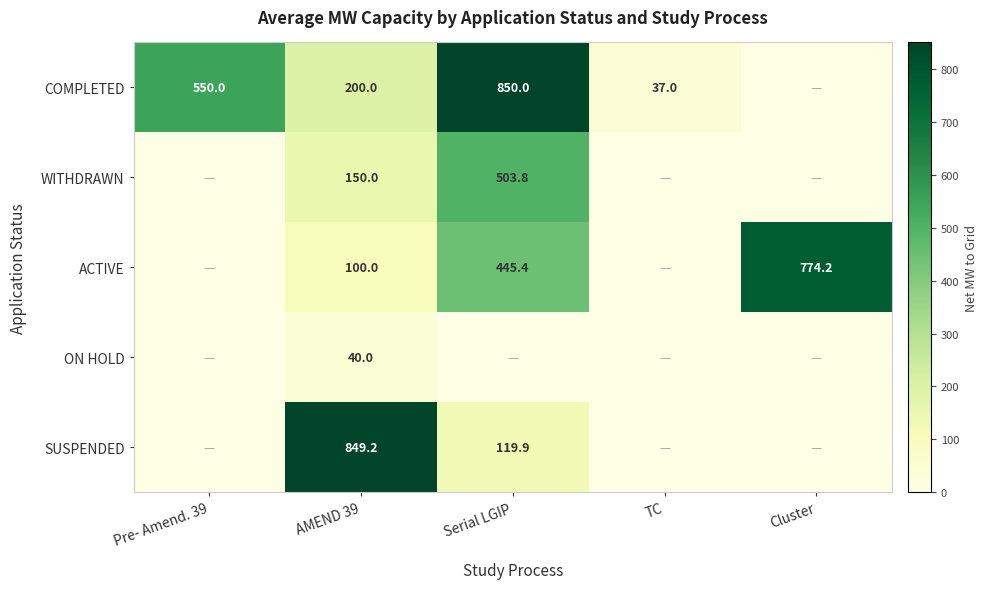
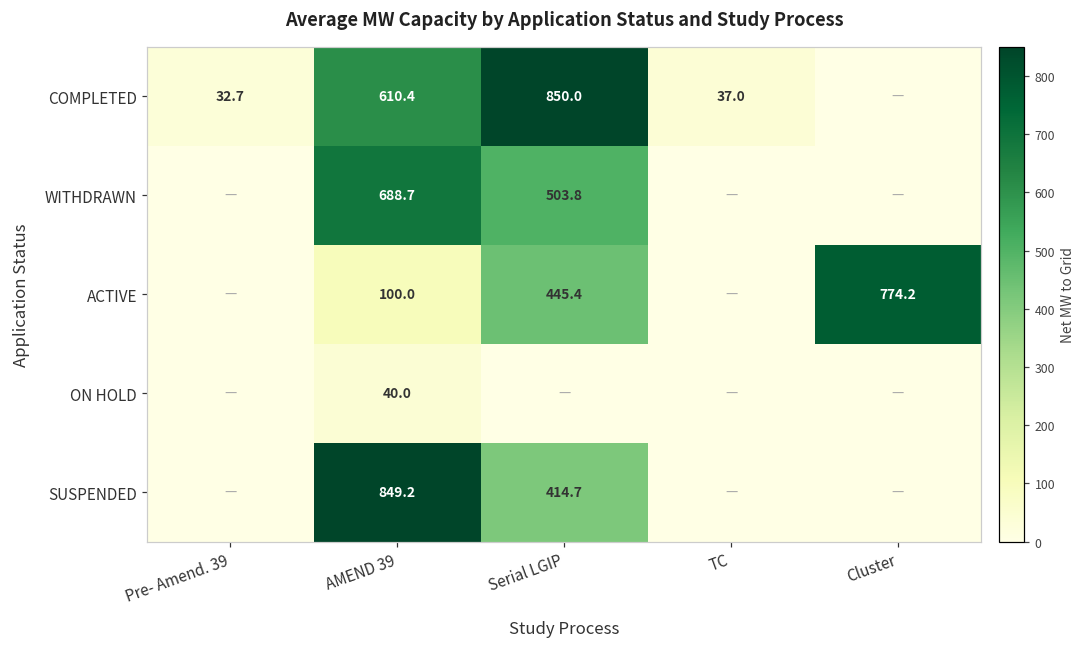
COMPLETED, Pre- Amend. 39: 550.0 -> 32.7
COMPLETED, AMEND 39: 200.0 -> 610.4
WITHDRAWN, AMEND 39: 150.0 -> 688.7
SUSPENDED, Serial LGIP: 119.9 -> 414.7
